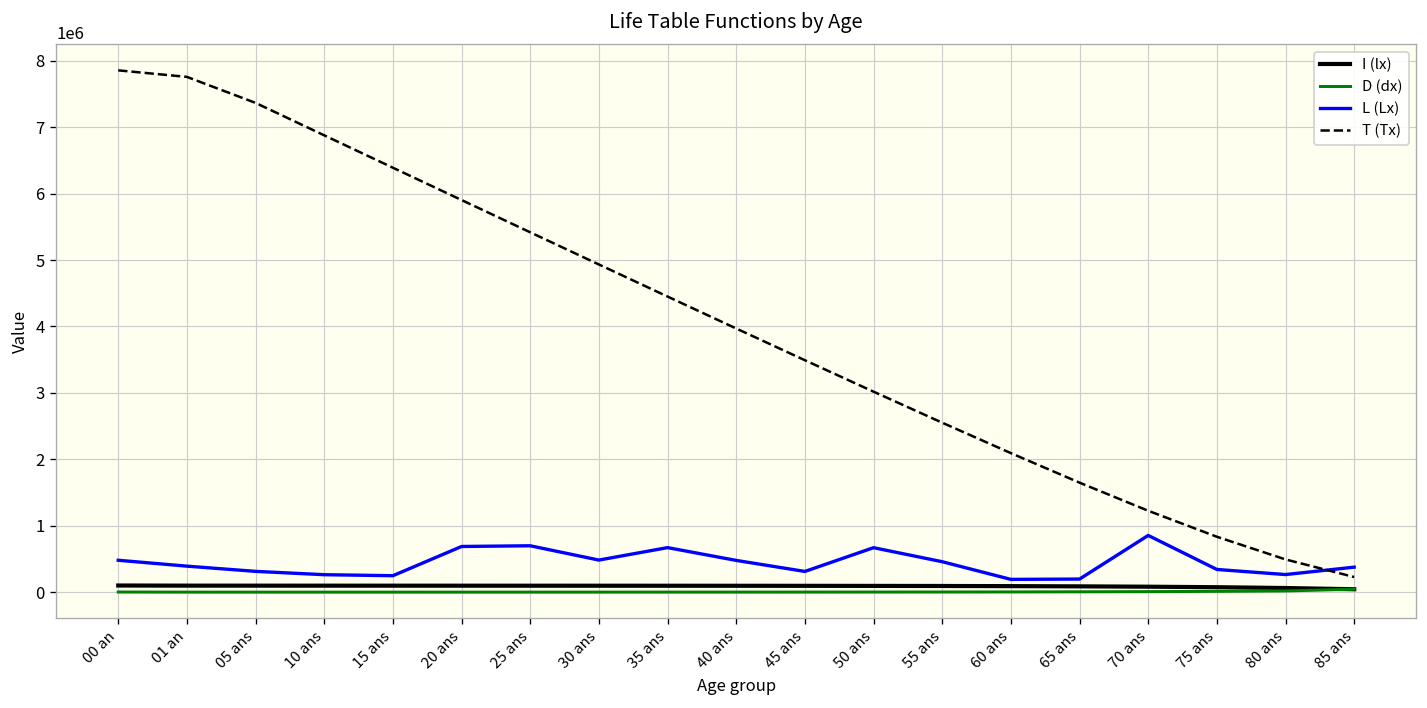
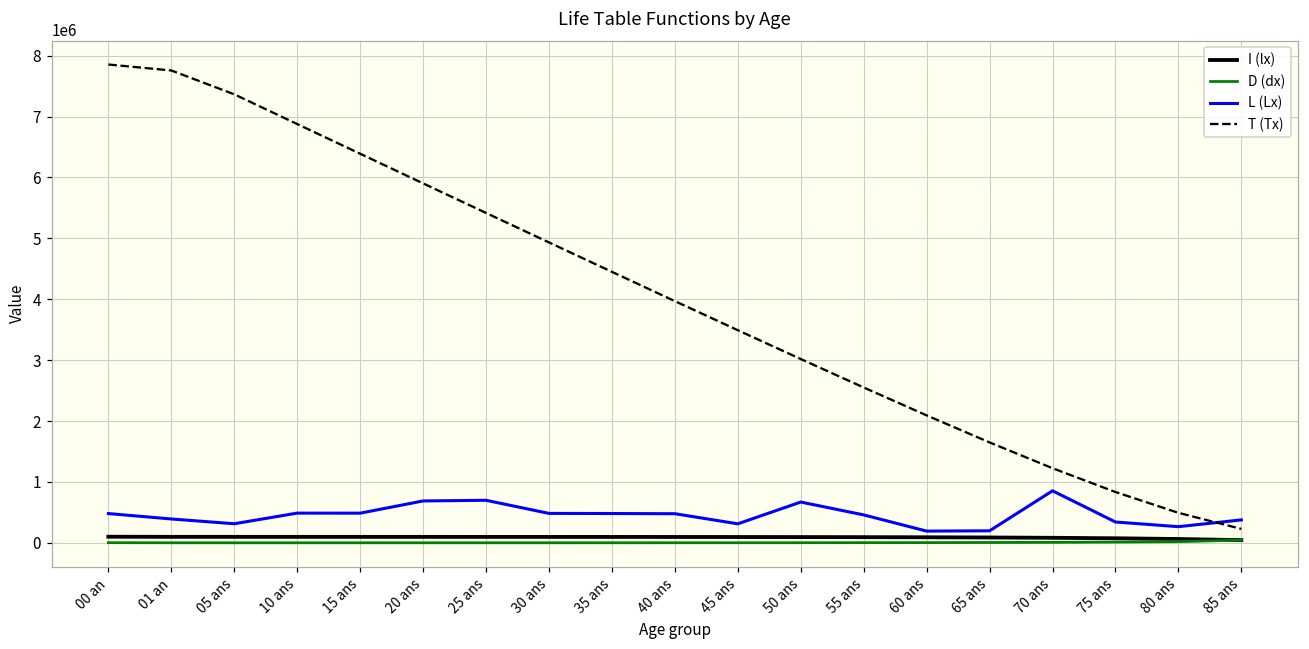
L (Lx), 10 ans: 300000 -> 500000
L (Lx), 15 ans: 200000 -> 500000
L (Lx), 35 ans: 700000 -> 500000
